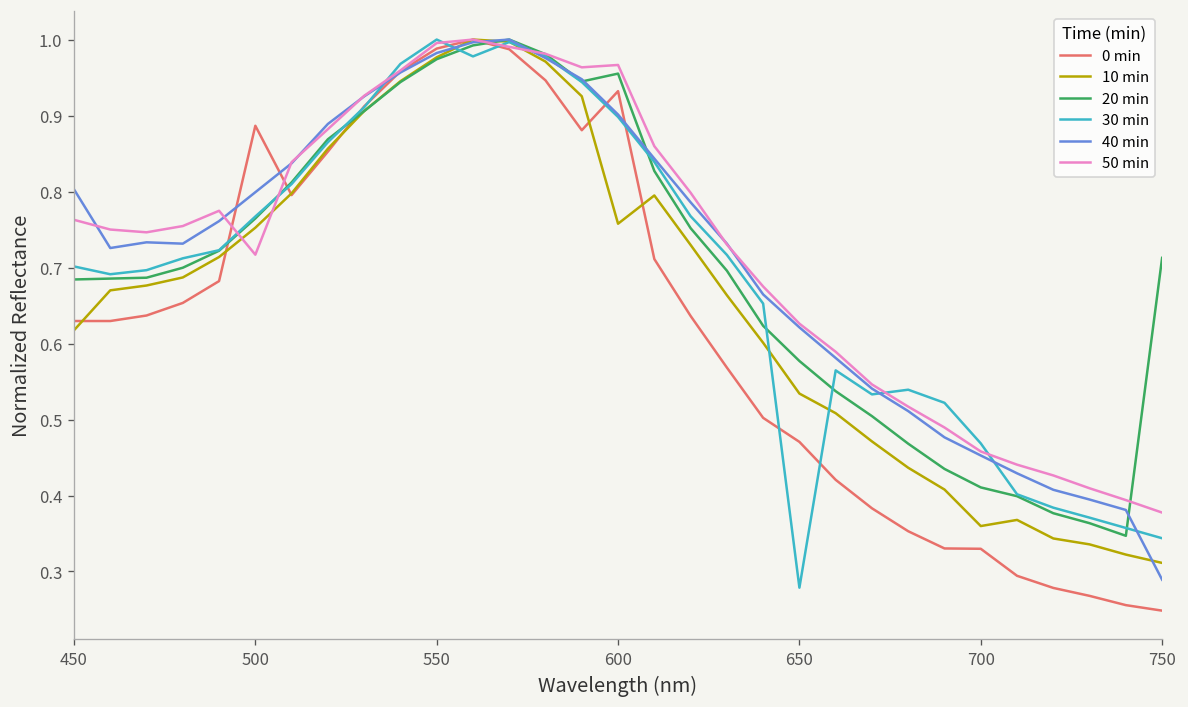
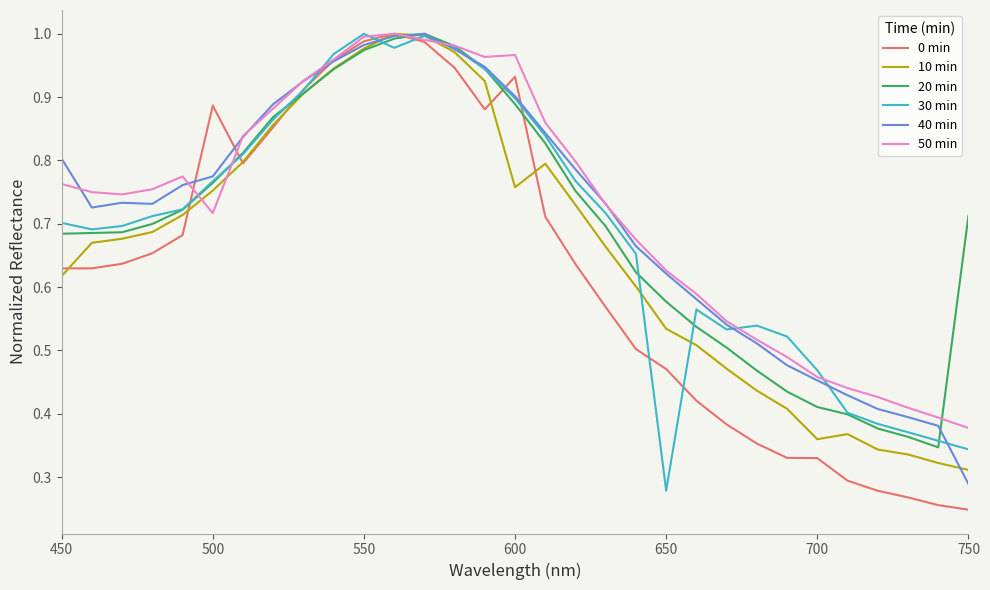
40 min, 500: 0.80 -> 0.77
20 min, 600: 0.96 -> 0.89
